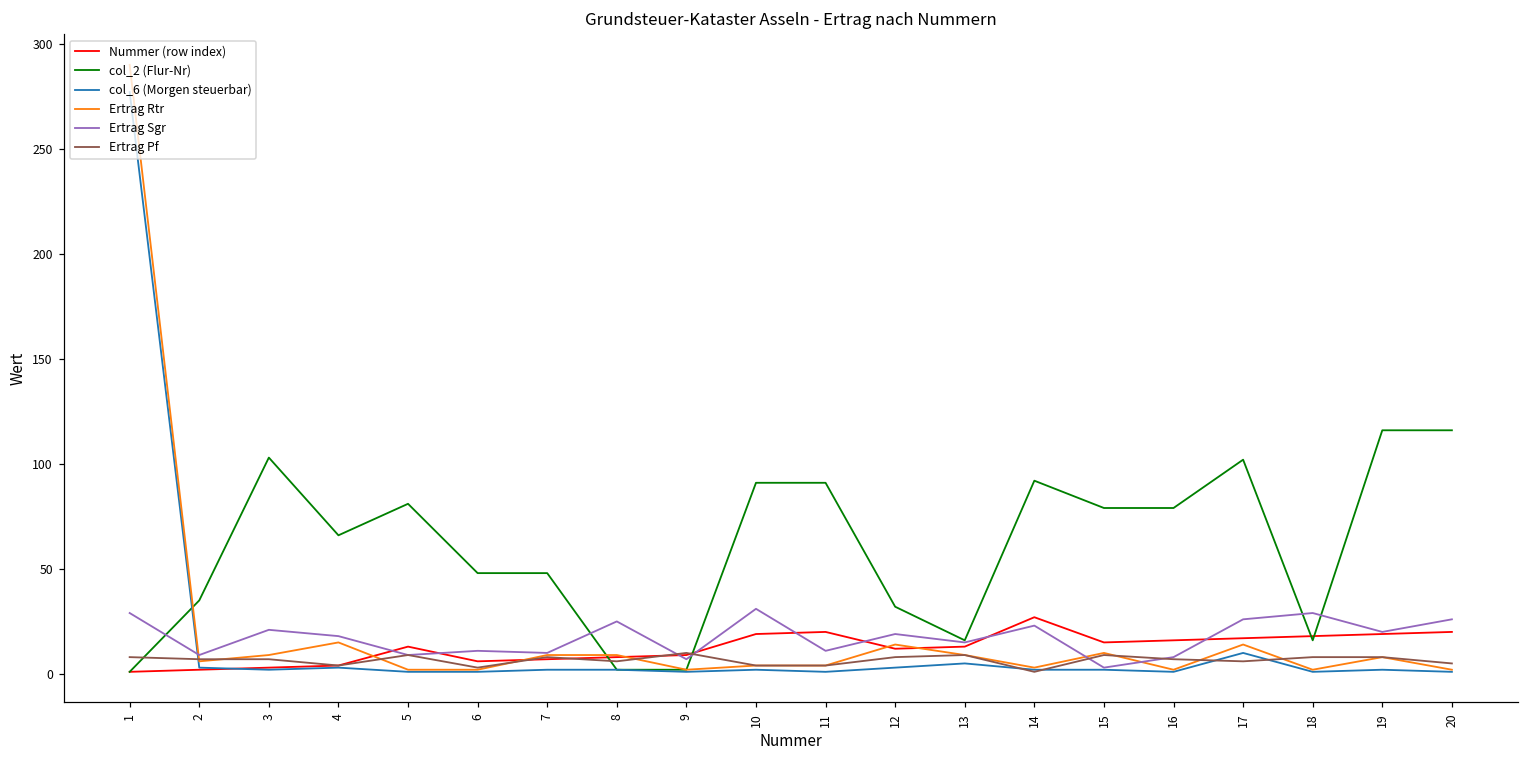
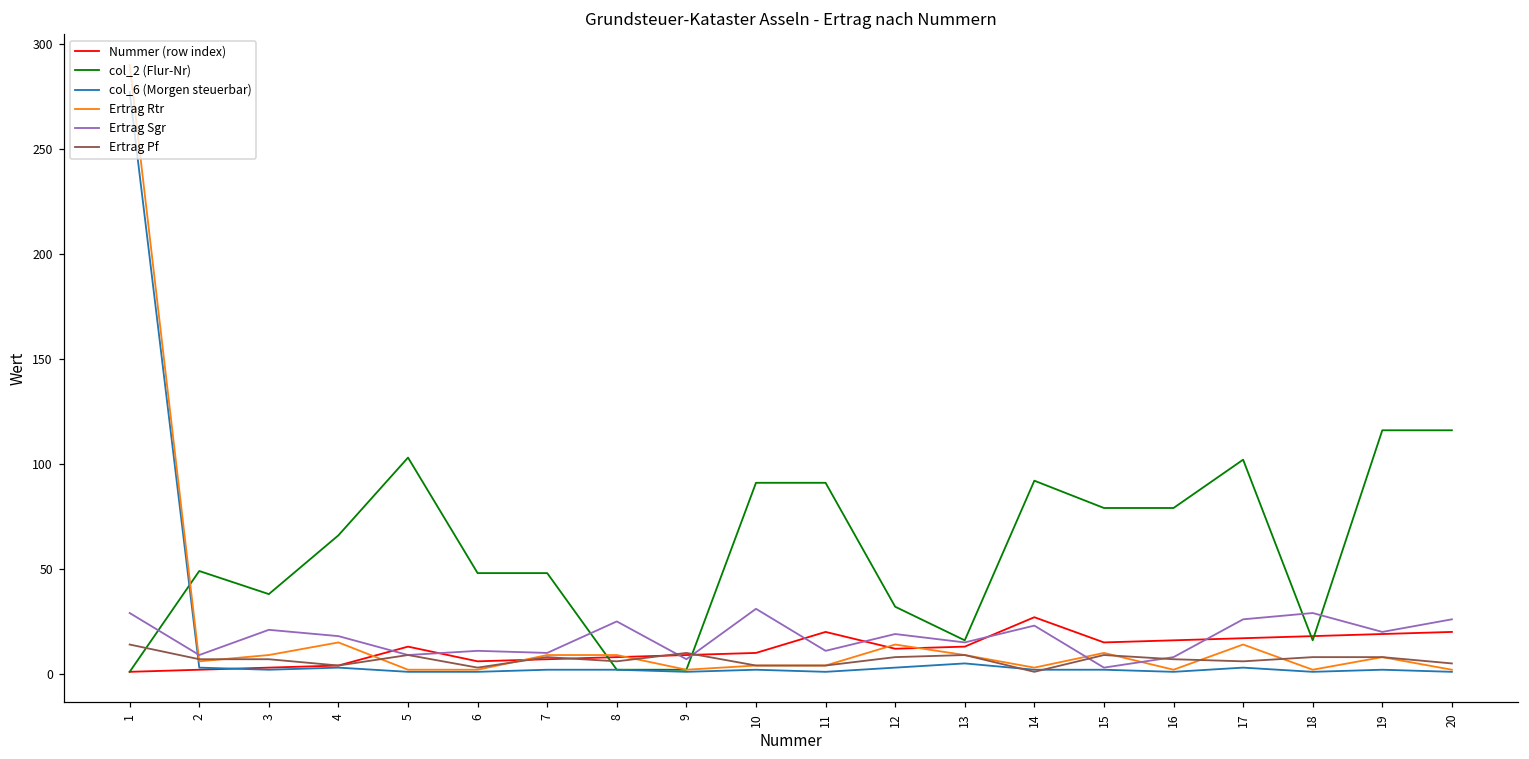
Ertrag Pf, 1: 8 -> 14
col_2 (Flur-Nr), 2: 35 -> 49
col_2 (Flur-Nr), 3: 103 -> 38
col_2 (Flur-Nr), 5: 81 -> 103
Nummer (row index), 10: 19 -> 10
col_6 (Morgen steuerbar), 17: 10 -> 3
